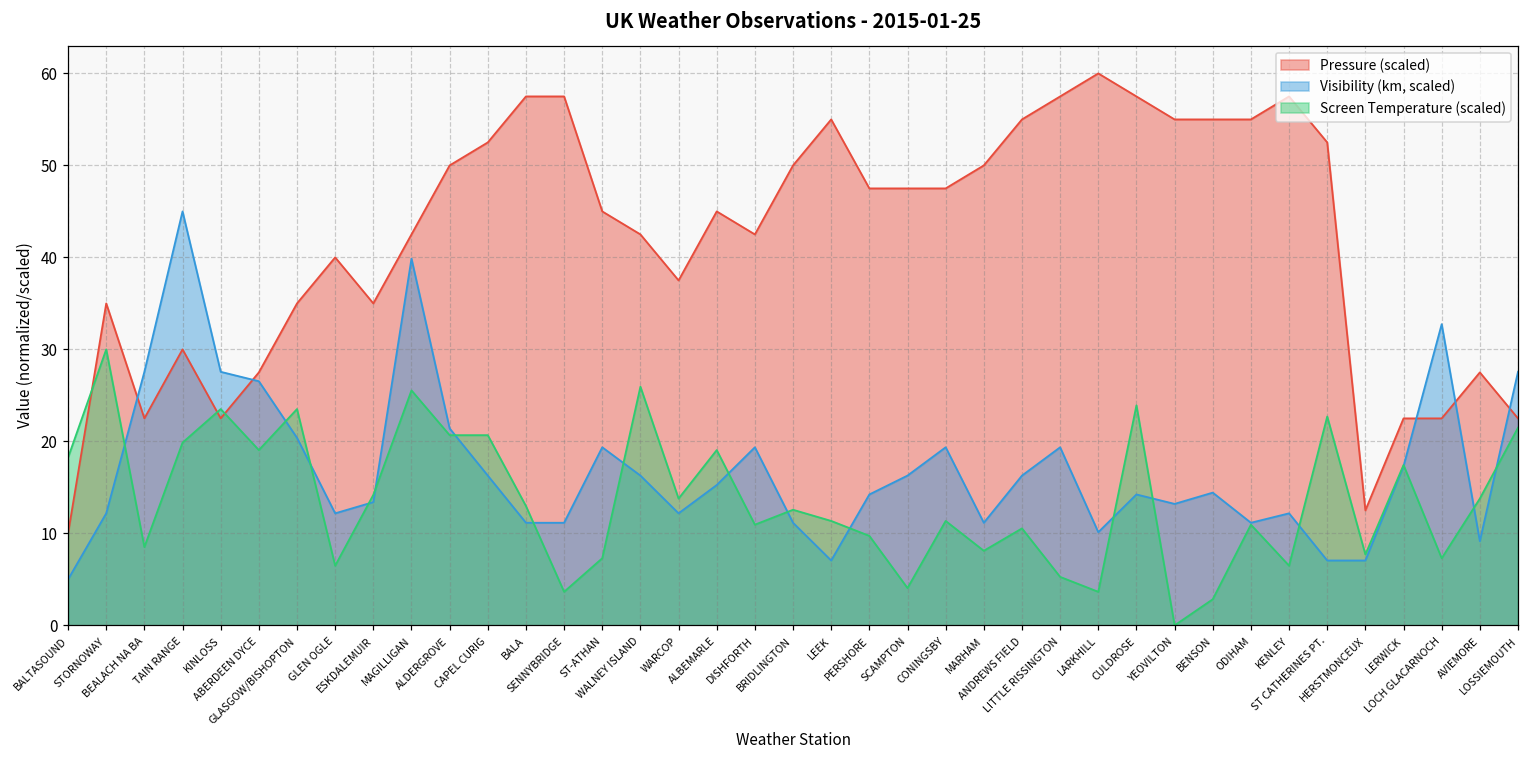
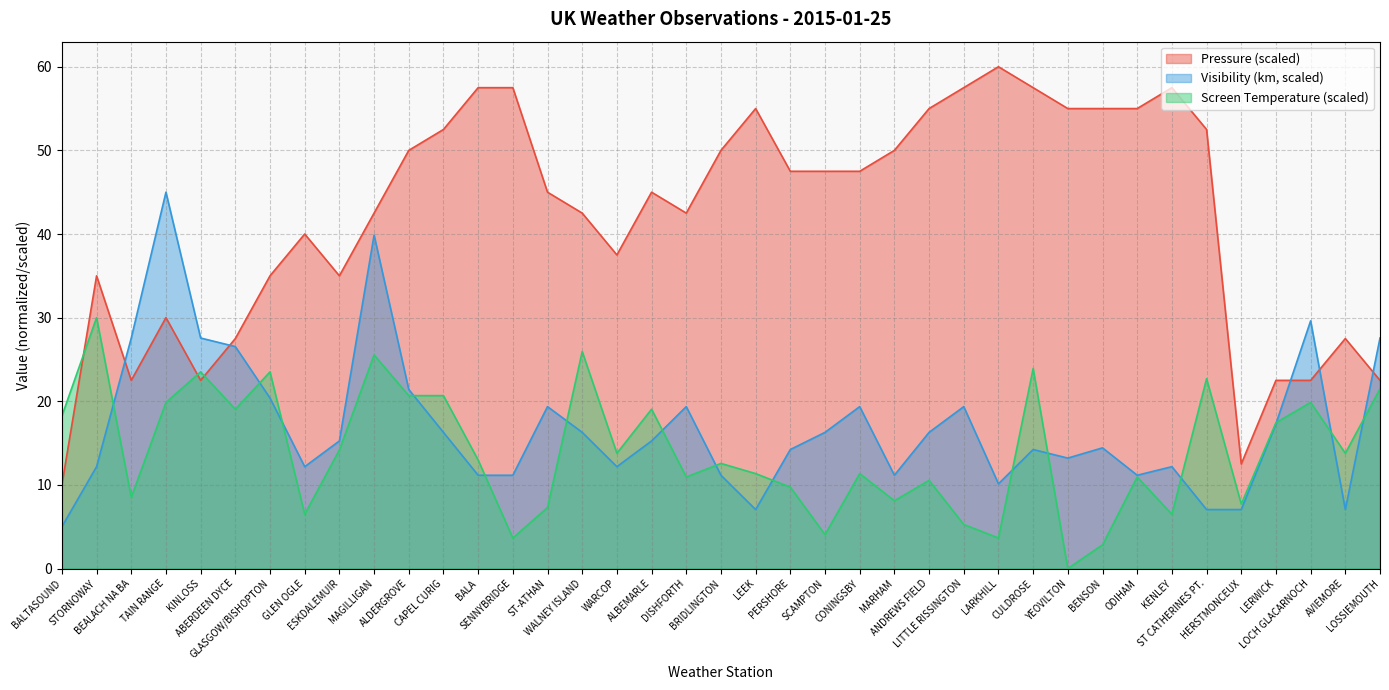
Visibility (km, scaled), ESKDALEMUIR: 13 -> 15
Visibility (km, scaled), LOCH GLACARNOCH: 33 -> 30
Screen Temperature (scaled), LOCH GLACARNOCH: 7 -> 20
Visibility (km, scaled), AVIEMORE: 9 -> 7
